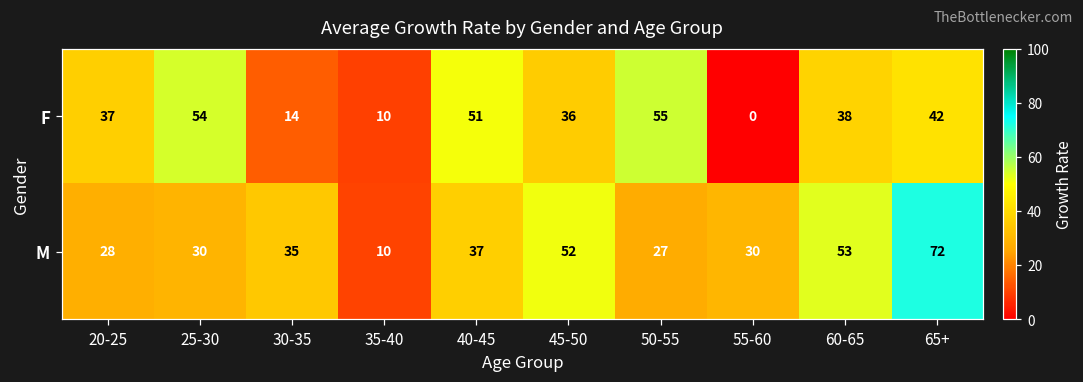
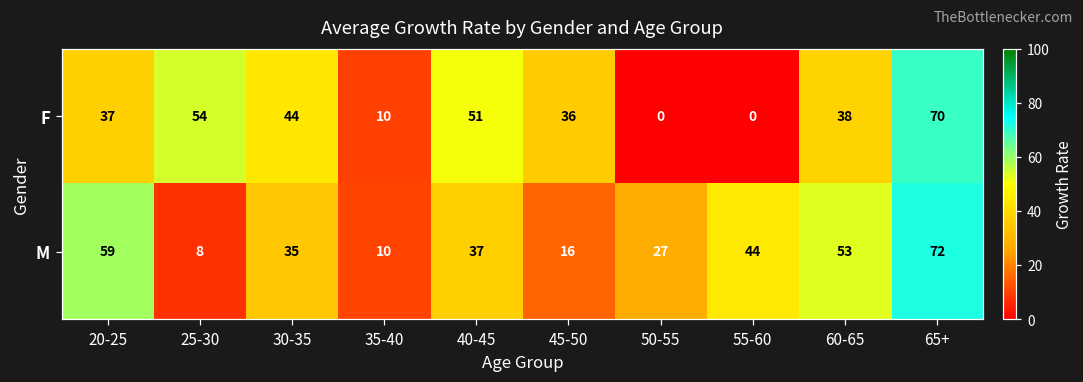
F, 30-35: 14 -> 44
F, 50-55: 55 -> 0
F, 65+: 42 -> 70
M, 20-25: 28 -> 59
M, 25-30: 30 -> 8
M, 45-50: 52 -> 16
M, 55-60: 30 -> 44
